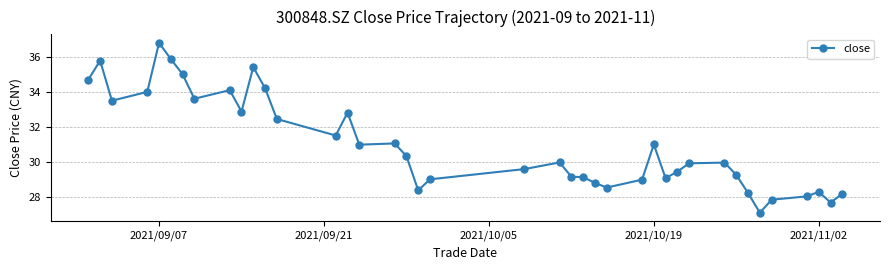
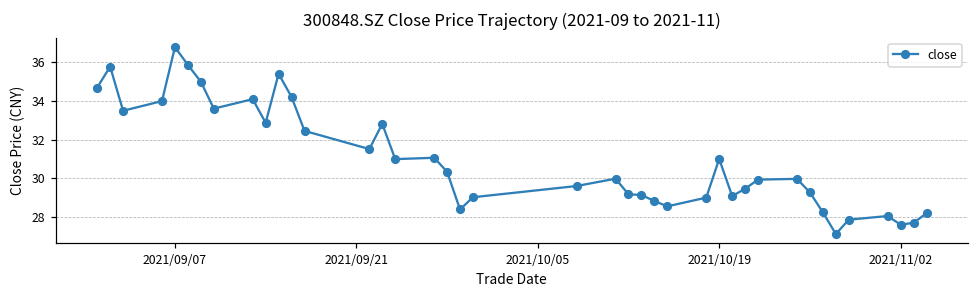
2021/11/02: 28.3 -> 27.6
